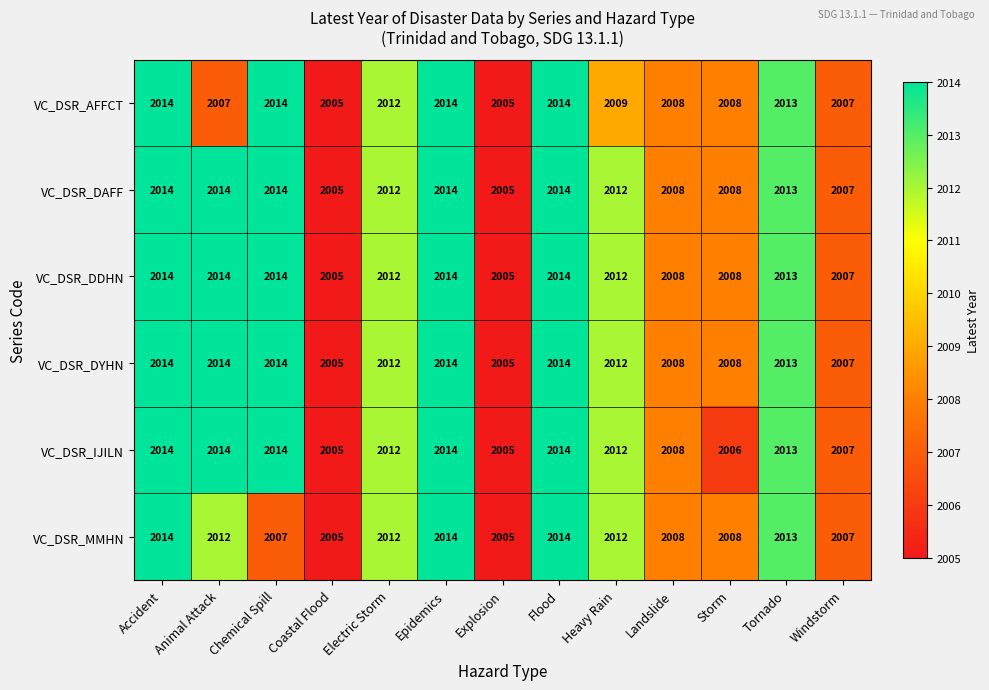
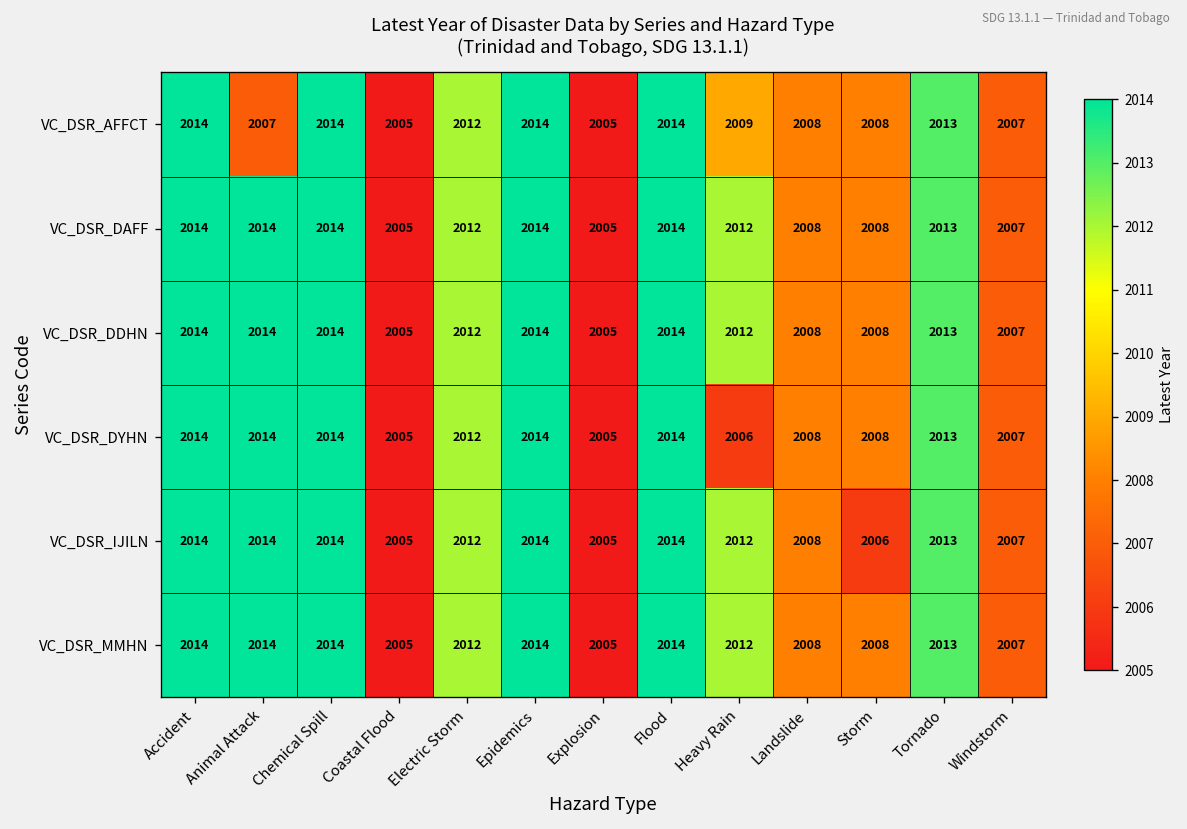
VC_DSR_DYHN, Heavy Rain: 2012 -> 2006
VC_DSR_MMHN, Animal Attack: 2012 -> 2014
VC_DSR_MMHN, Chemical Spill: 2007 -> 2014
